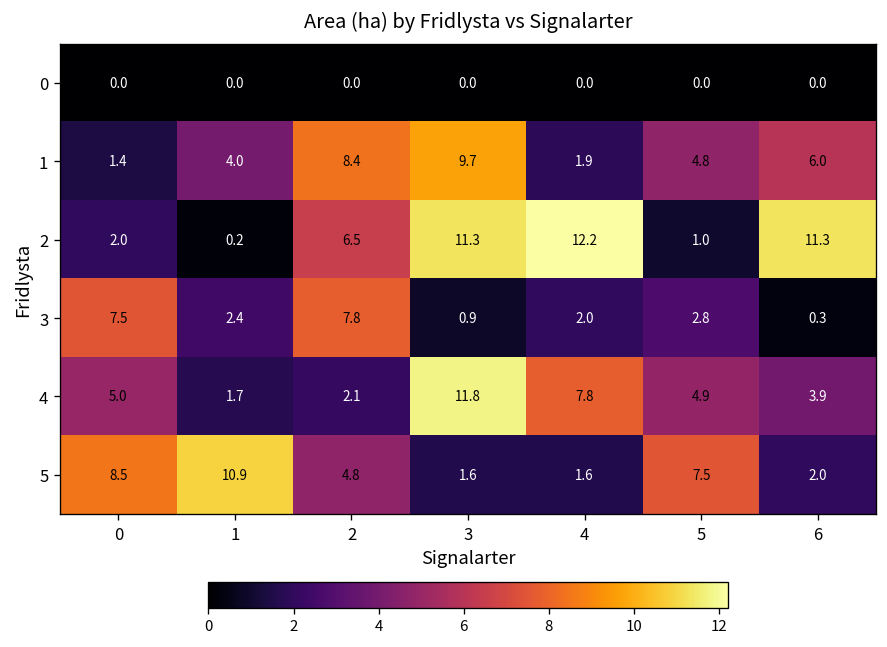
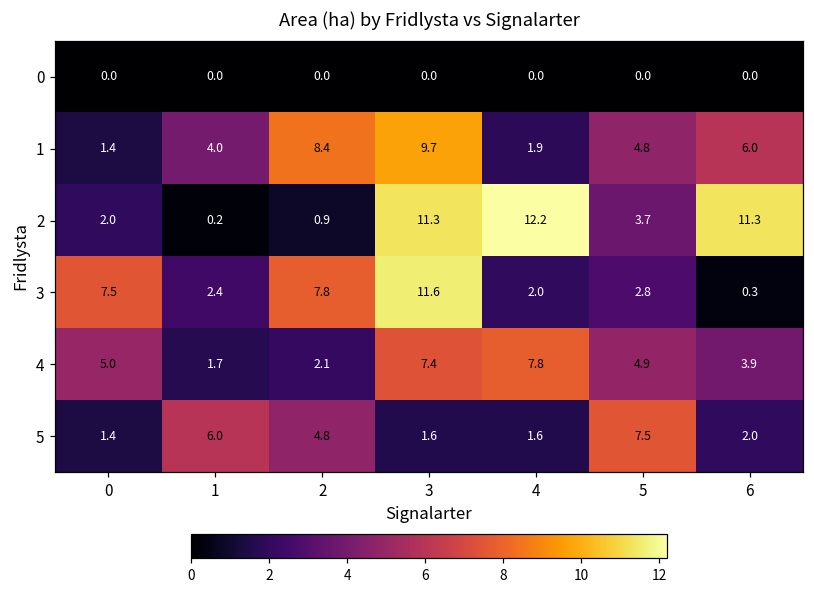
2, 2: 6.5 -> 0.9
2, 5: 1.0 -> 3.7
3, 3: 0.9 -> 11.6
4, 3: 11.8 -> 7.4
5, 0: 8.5 -> 1.4
5, 1: 10.9 -> 6.0
